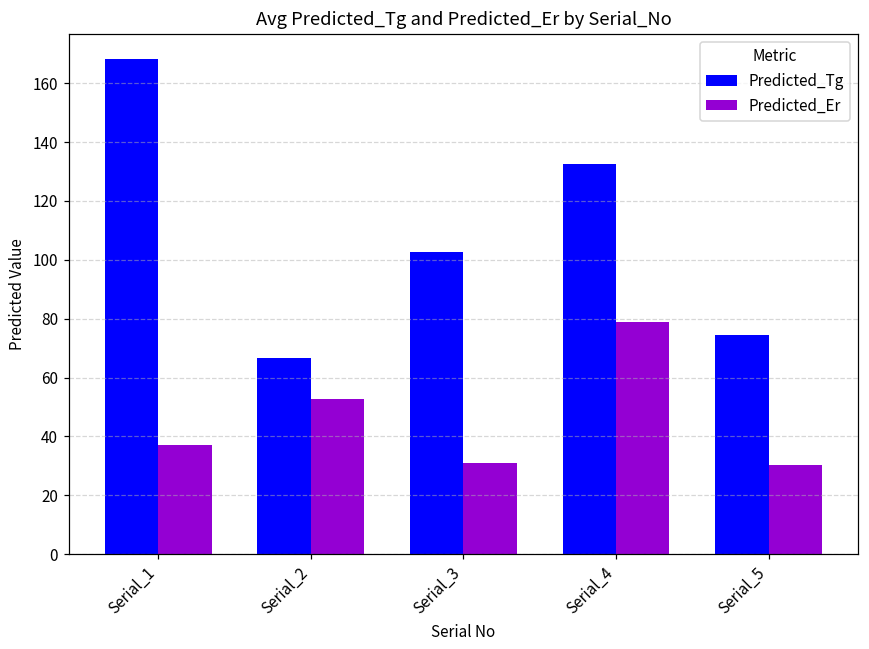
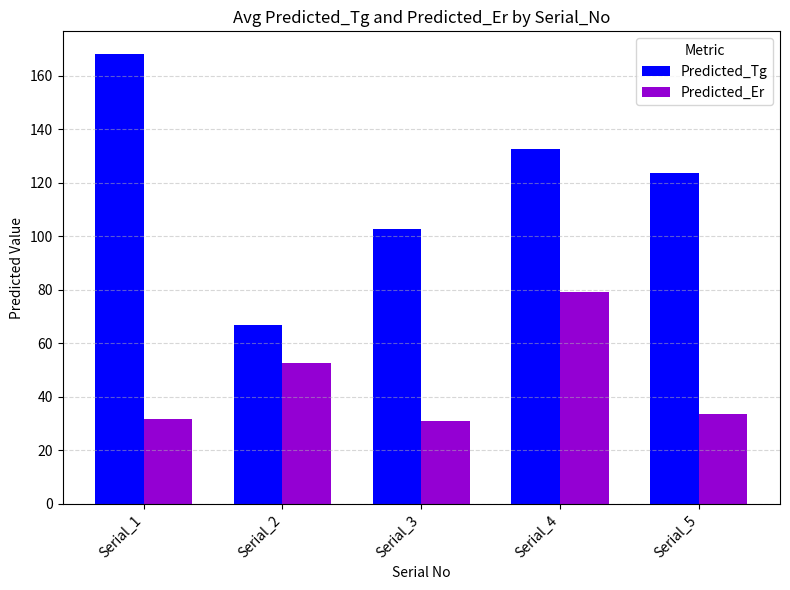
Predicted_Er, Serial_1: 37 -> 32
Predicted_Tg, Serial_5: 75 -> 124
Predicted_Er, Serial_5: 30 -> 33
